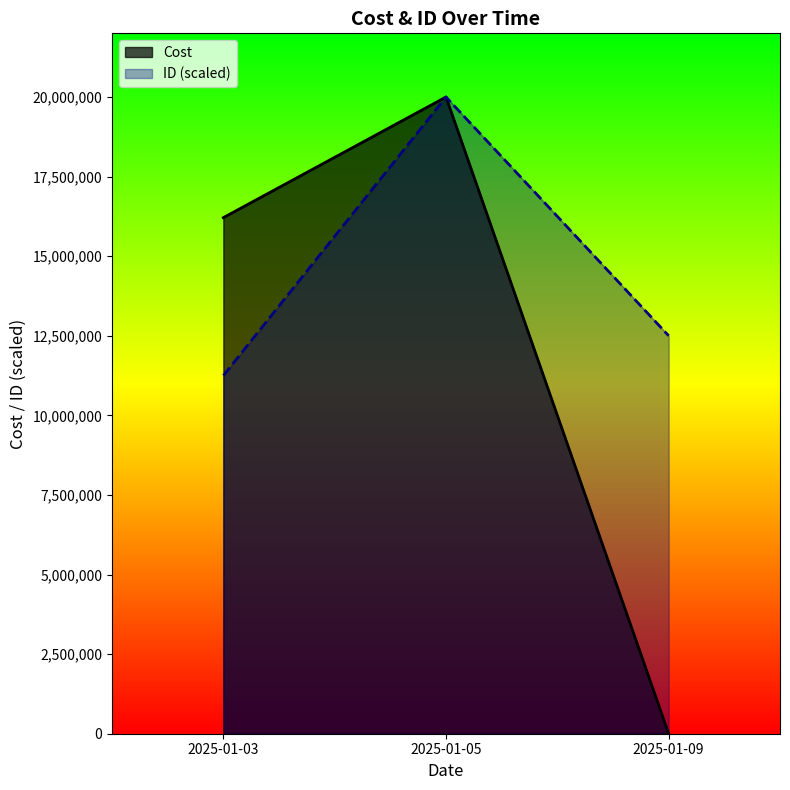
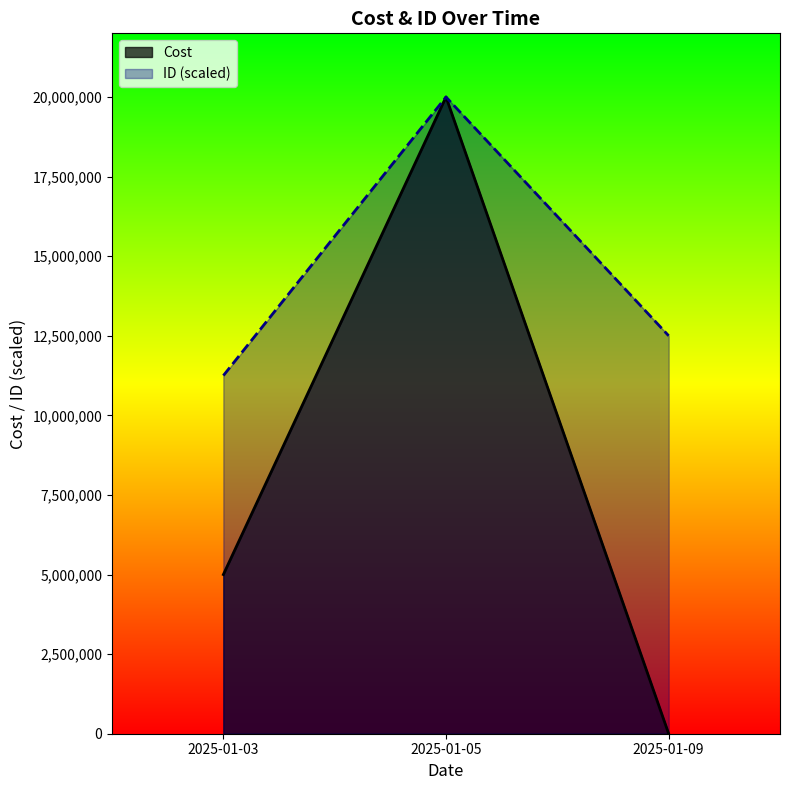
Cost, 2025-01-03: 16,200,000 -> 5,000,000
